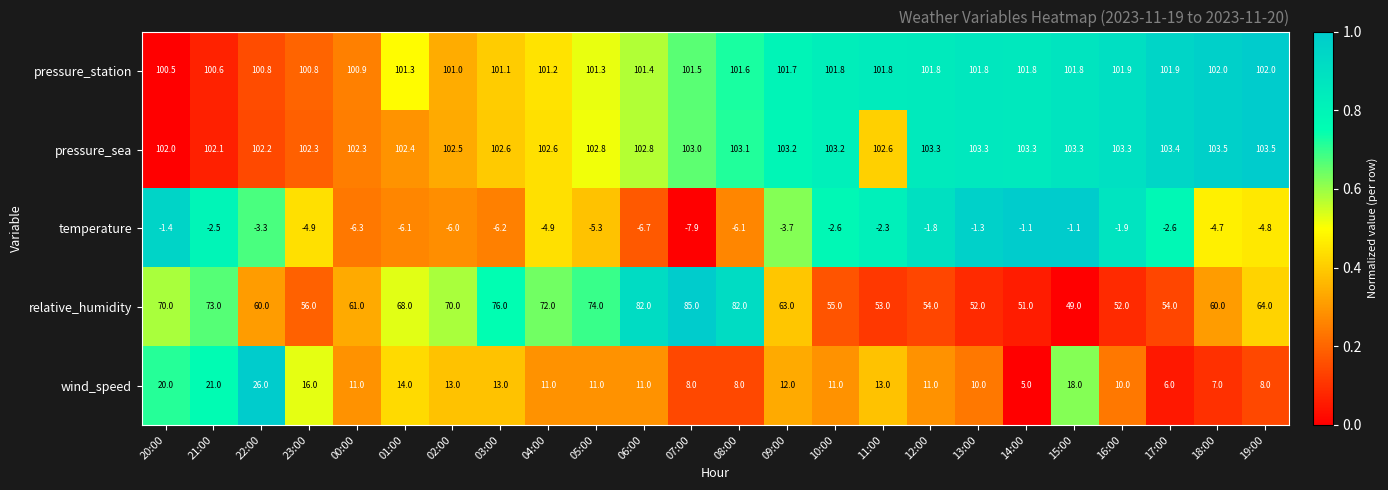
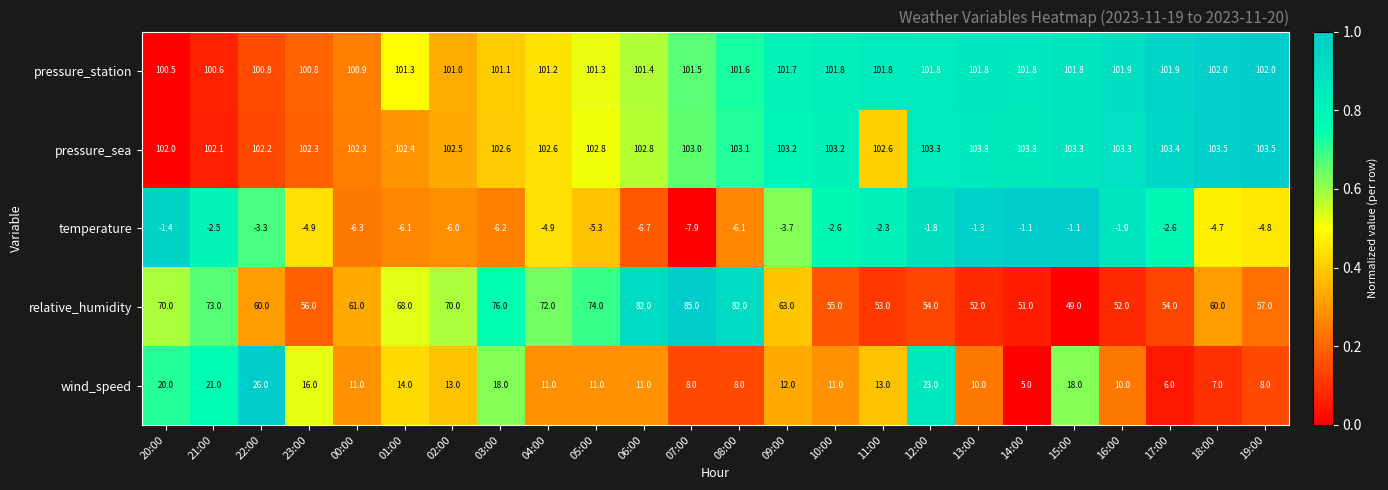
relative_humidity, 19:00: 64.0 -> 57.0
wind_speed, 03:00: 13.0 -> 18.0
wind_speed, 12:00: 11.0 -> 23.0
